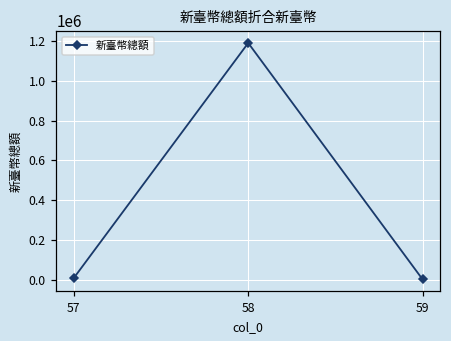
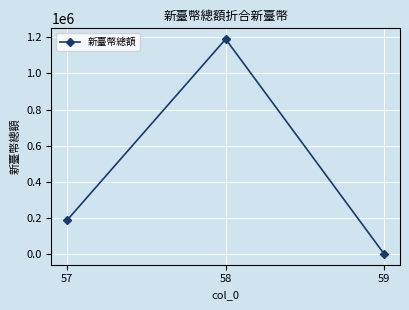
57: 10000 -> 190000
